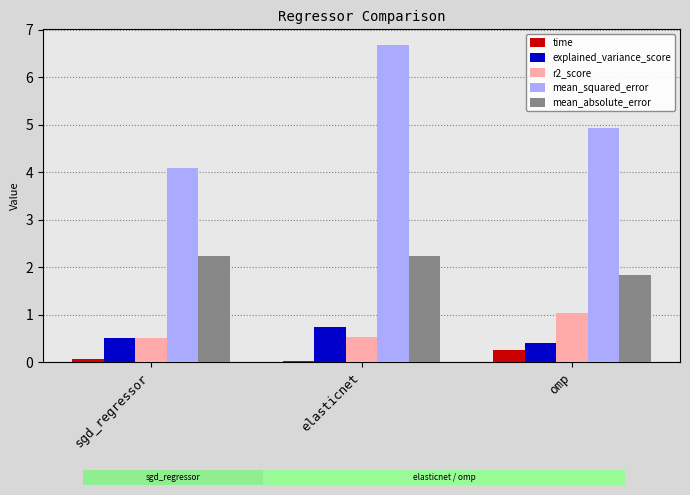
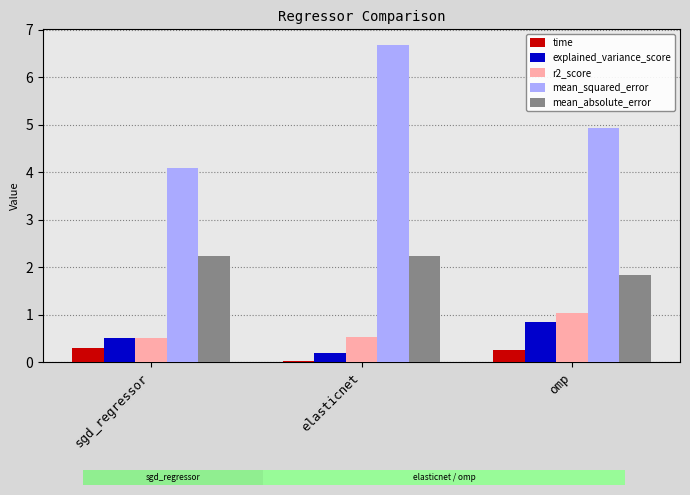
Regressor Comparison, time, sgd_regressor: 0.1 -> 0.3
Regressor Comparison, explained_variance_score, elasticnet: 0.7 -> 0.2
Regressor Comparison, explained_variance_score, omp: 0.4 -> 0.8
